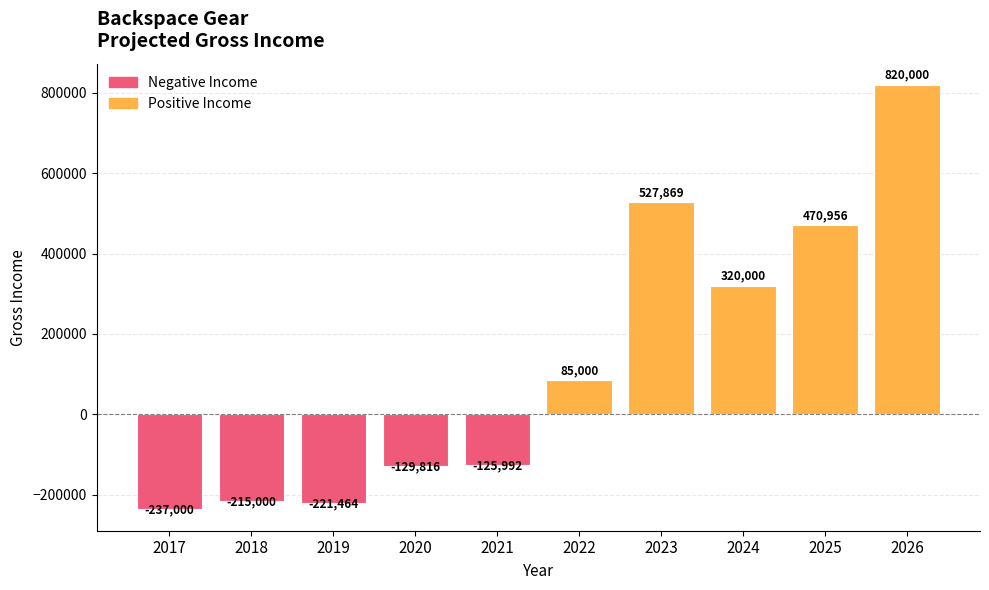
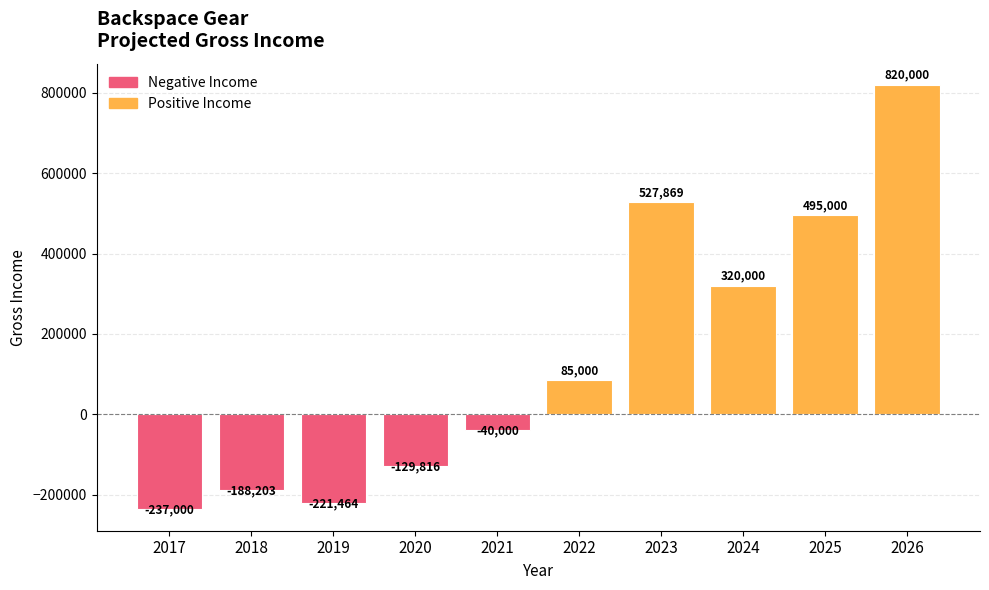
2018: -215,000 -> -188,203
2021: -125,992 -> -40,000
2025: 470,956 -> 495,000
